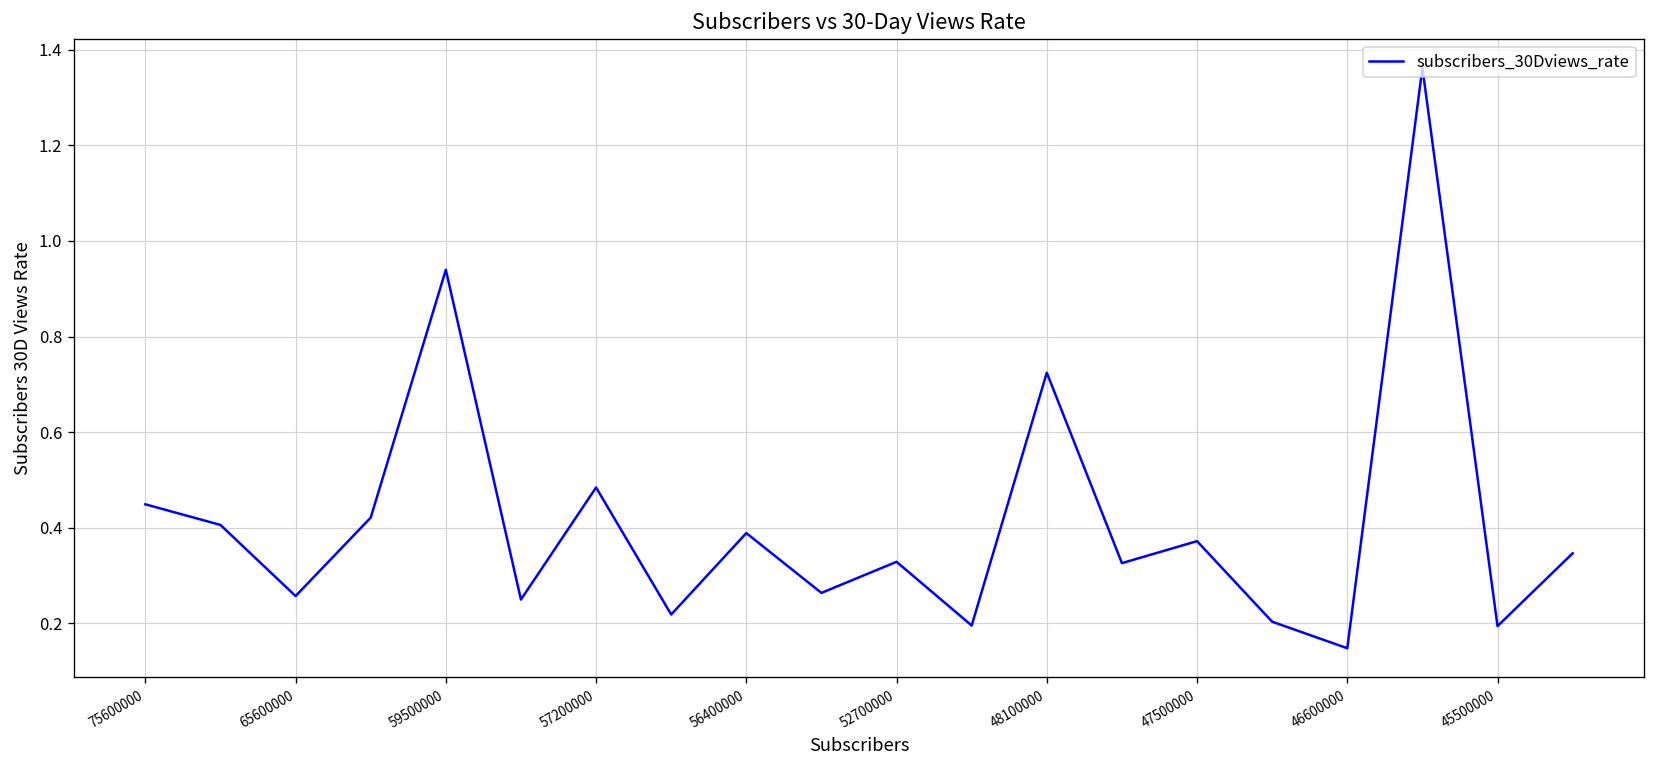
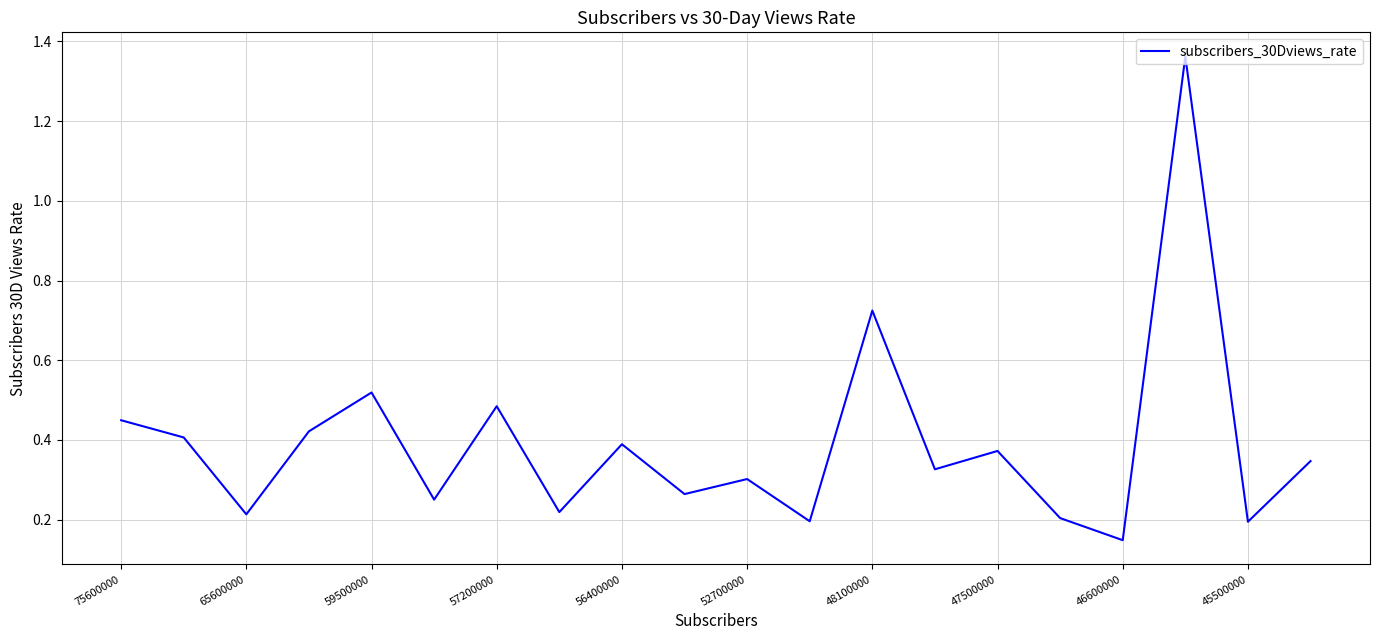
65600000: 0.26 -> 0.21
59500000: 0.94 -> 0.52
52700000: 0.33 -> 0.30
